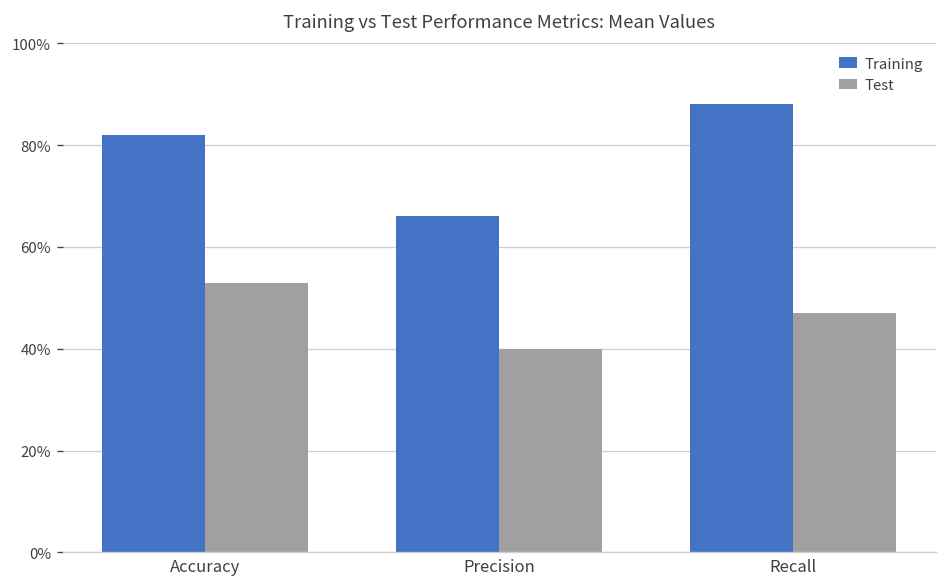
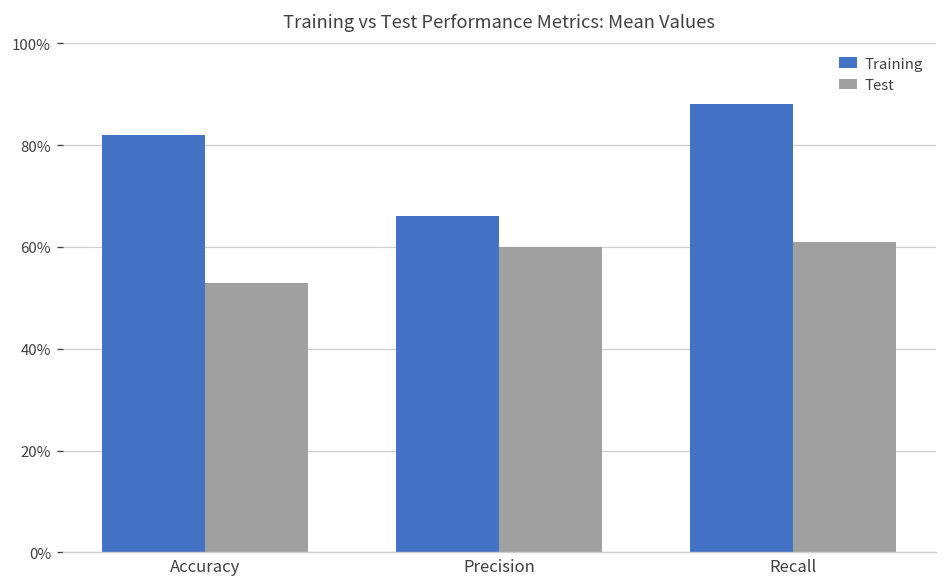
Test, Precision: 40% -> 60%
Test, Recall: 47% -> 61%
